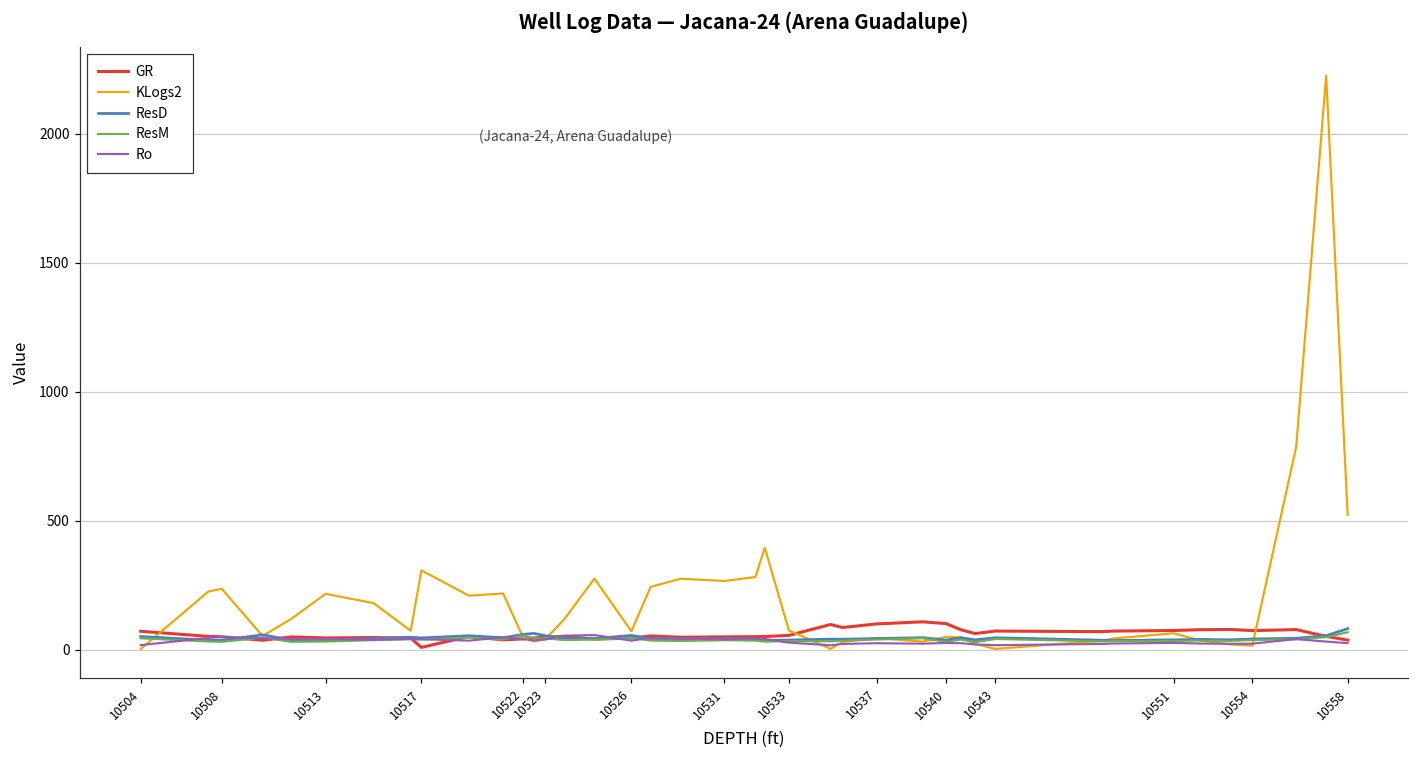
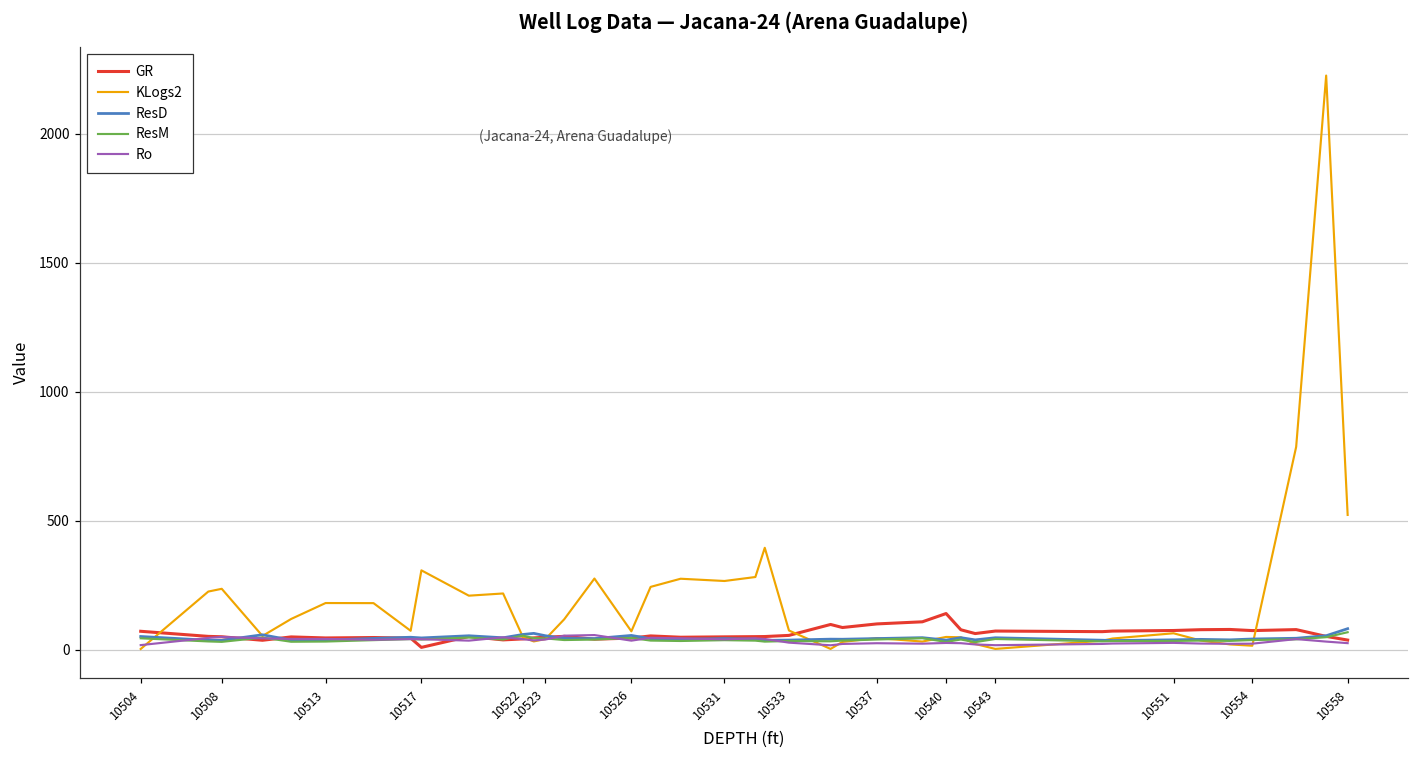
KLogs2, 10513: 220 -> 180
GR, 10540: 100 -> 140
